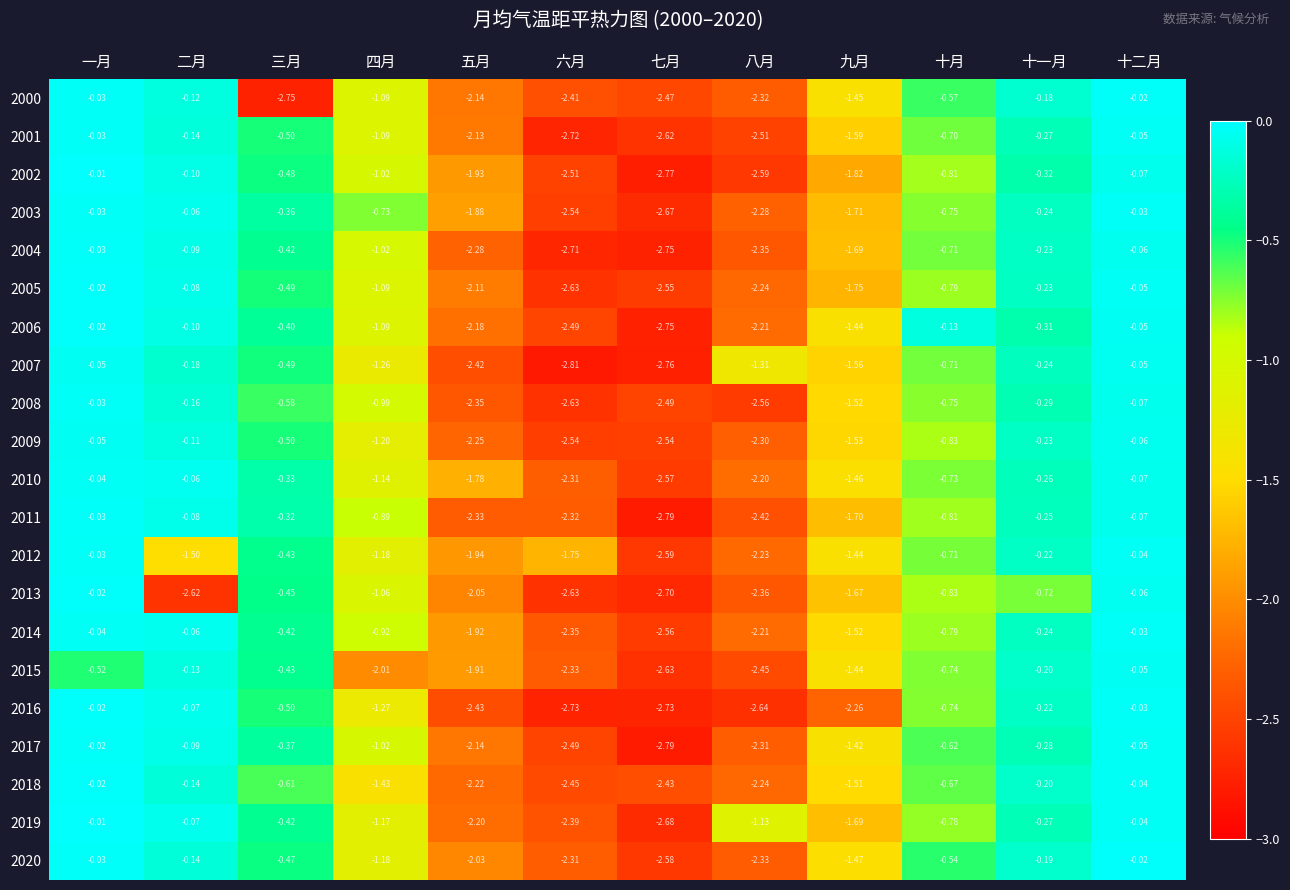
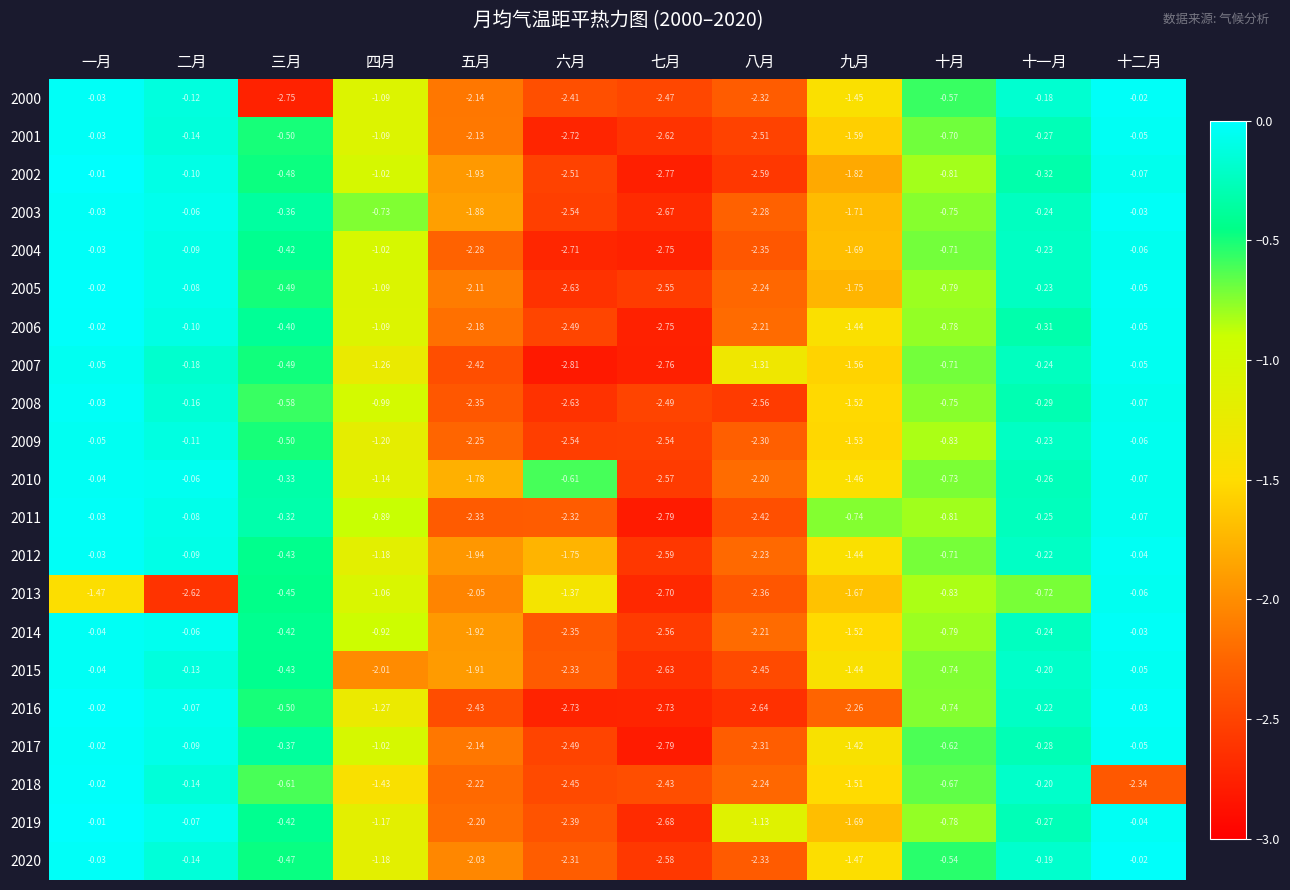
2006, 十月: -0.13 -> -0.78
2010, 六月: -2.31 -> -0.61
2011, 九月: -1.70 -> -0.74
2012, 二月: -1.50 -> -0.09
2013, 一月: -0.02 -> -1.47
2013, 六月: -2.63 -> -1.37
2015, 一月: -0.52 -> -0.04
2018, 十二月: -0.04 -> -2.34
